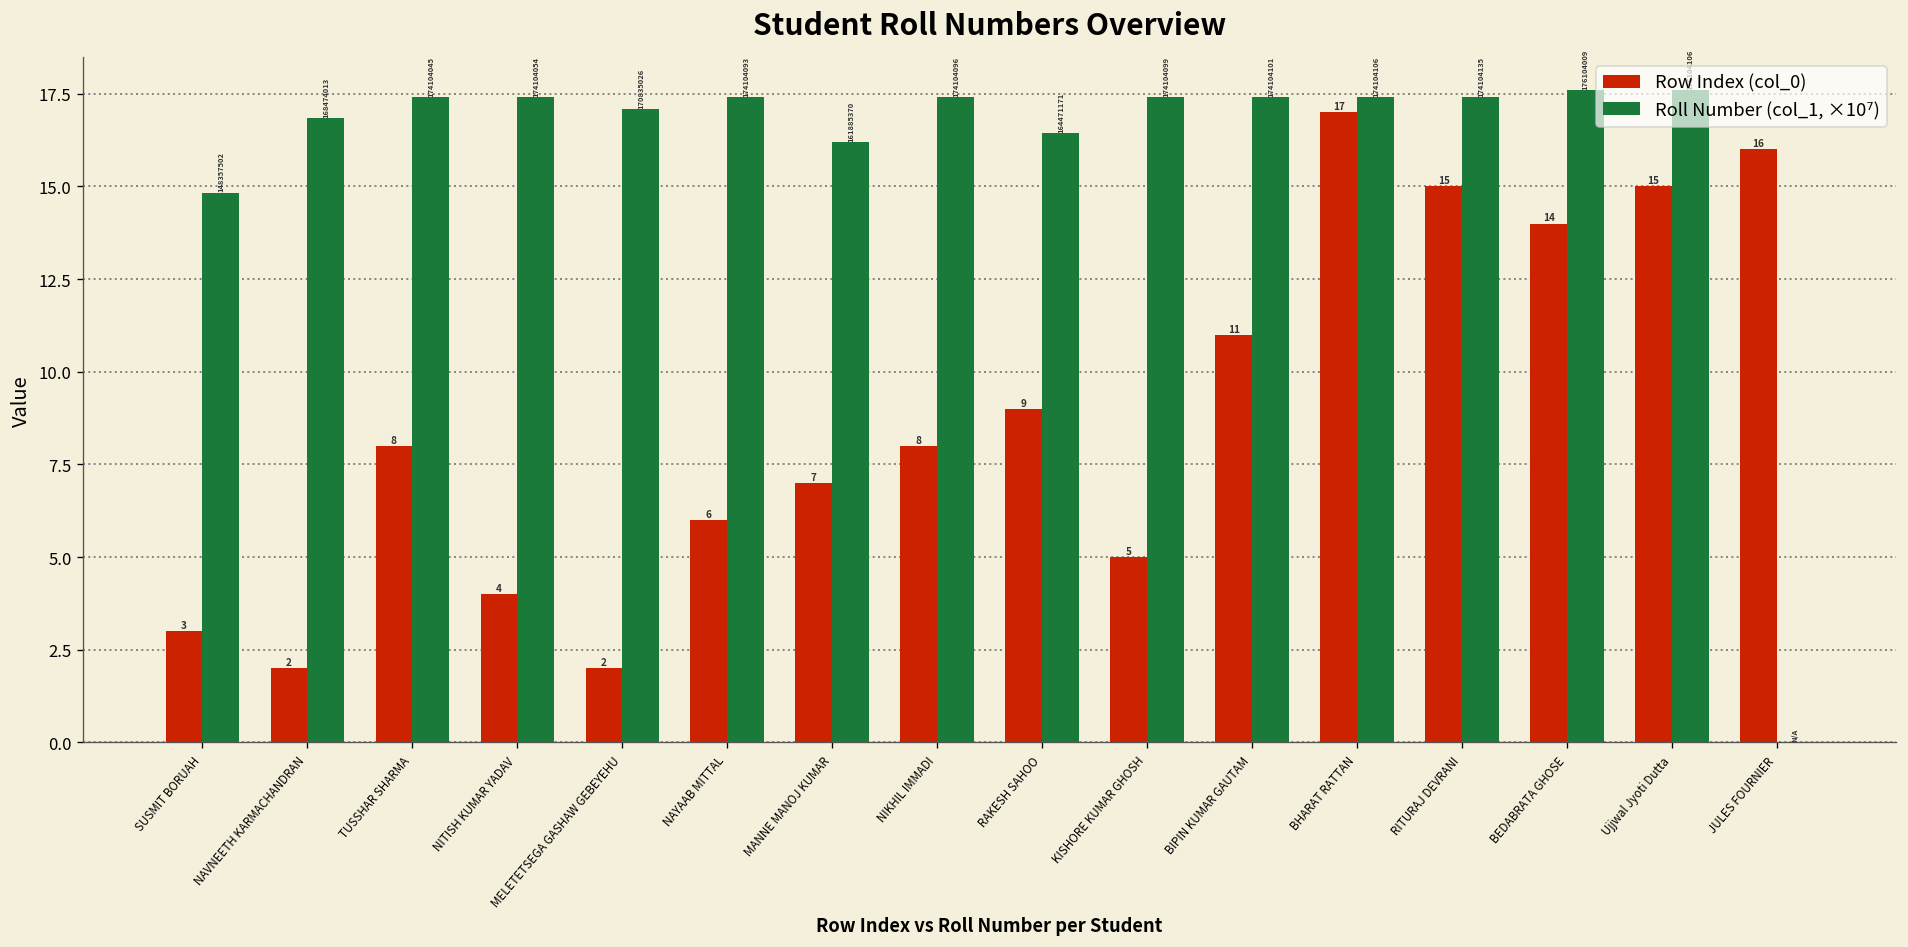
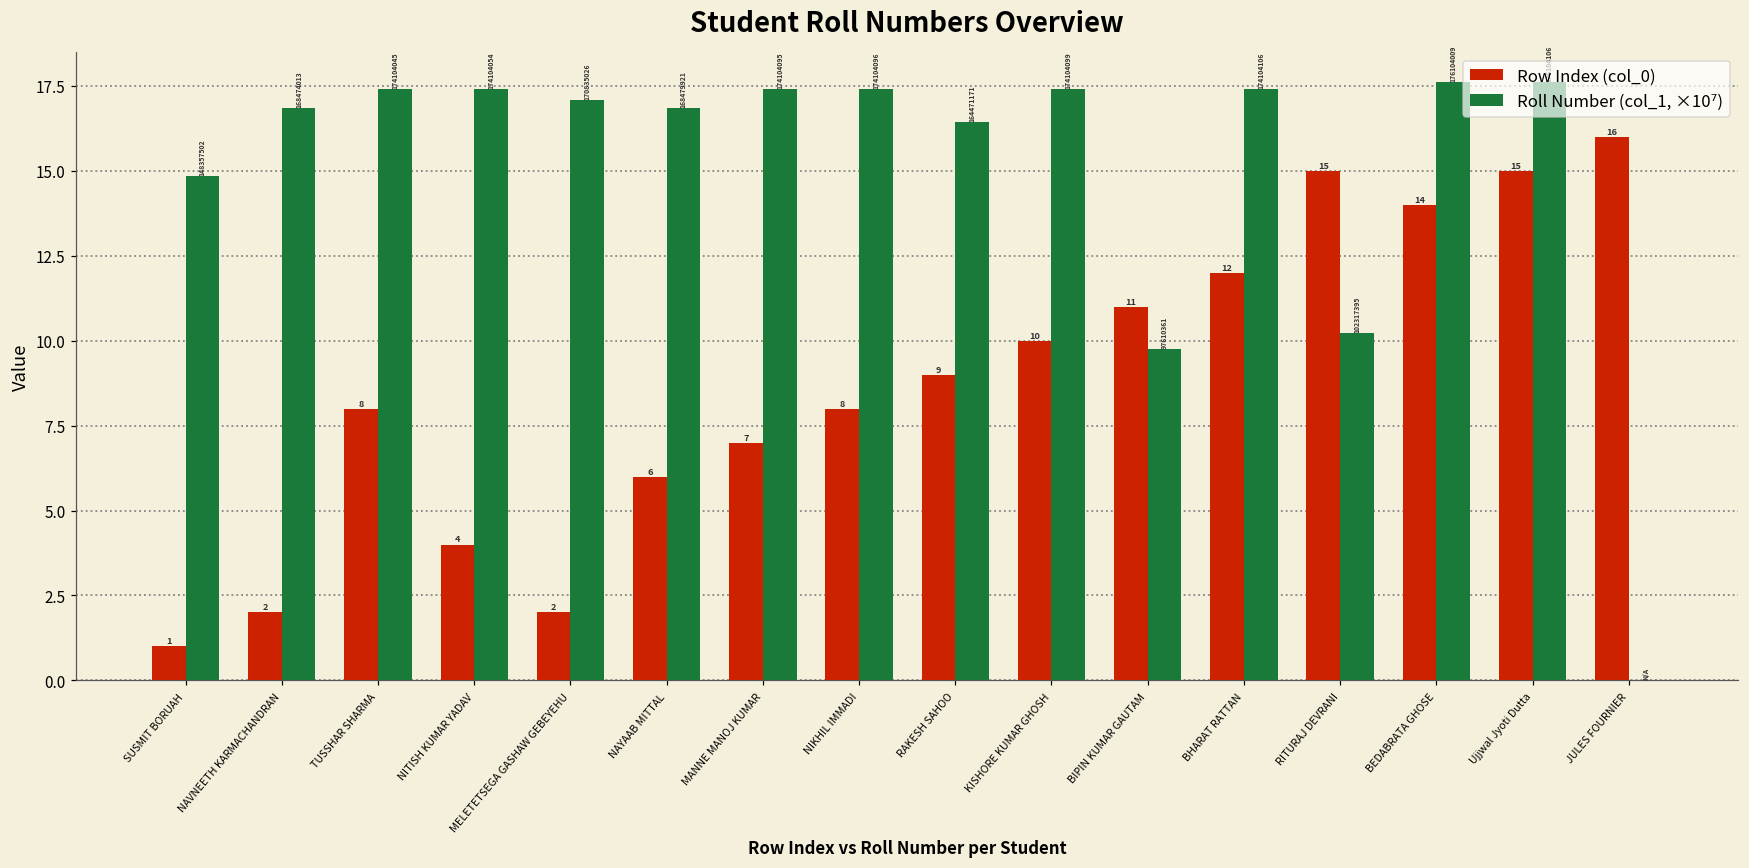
Row Index (col_0), SUSMIT BORUAH: 3 -> 1
Roll Number (col_1, ×10⁷), NAYAAB MITTAL: 174104093 -> 168479921
Roll Number (col_1, ×10⁷), MANNE MANOJ KUMAR: 161885370 -> 174104095
Row Index (col_0), KISHORE KUMAR GHOSH: 5 -> 10
Roll Number (col_1, ×10⁷), BIPIN KUMAR GAUTAM: 174104101 -> 97610361
Row Index (col_0), BHARAT RATTAN: 17 -> 12
Roll Number (col_1, ×10⁷), RITURAJ DEVRANI: 174104135 -> 102317395
